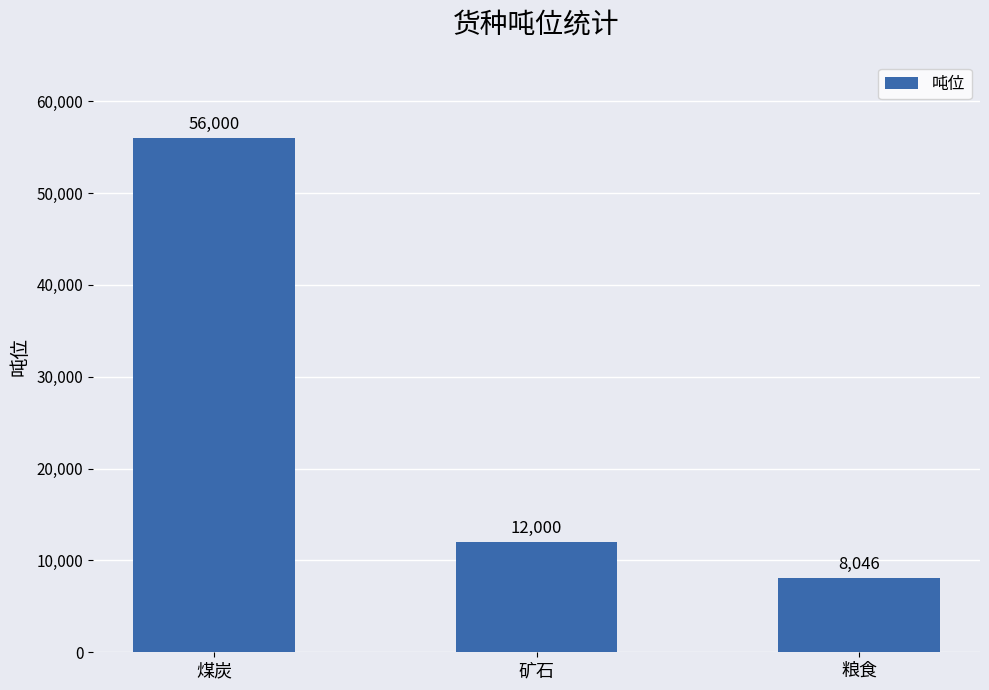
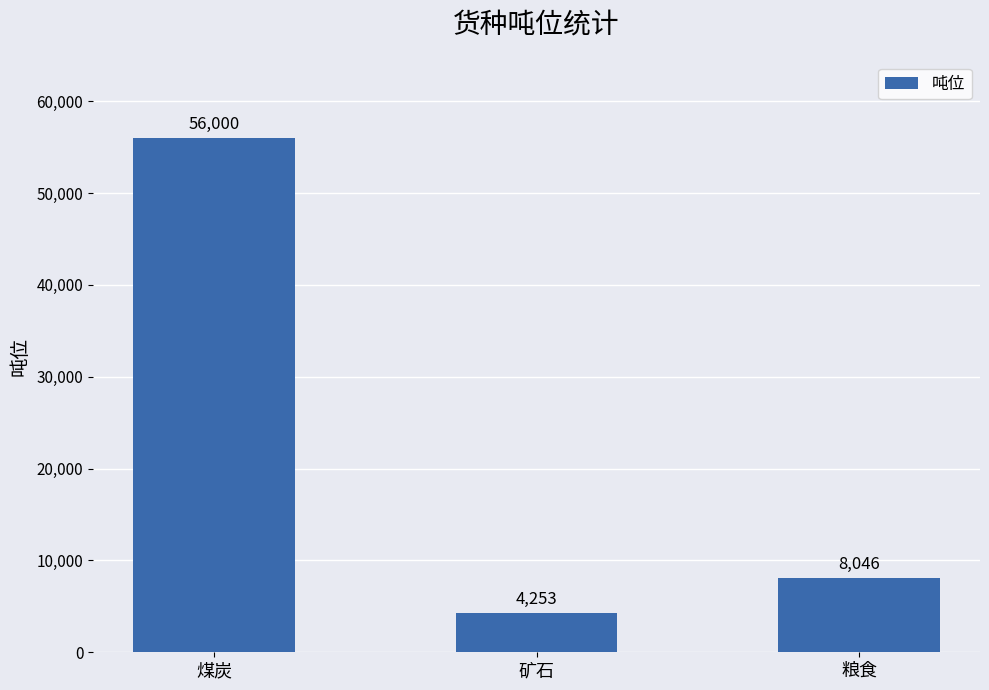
矿石: 12,000 -> 4,253
